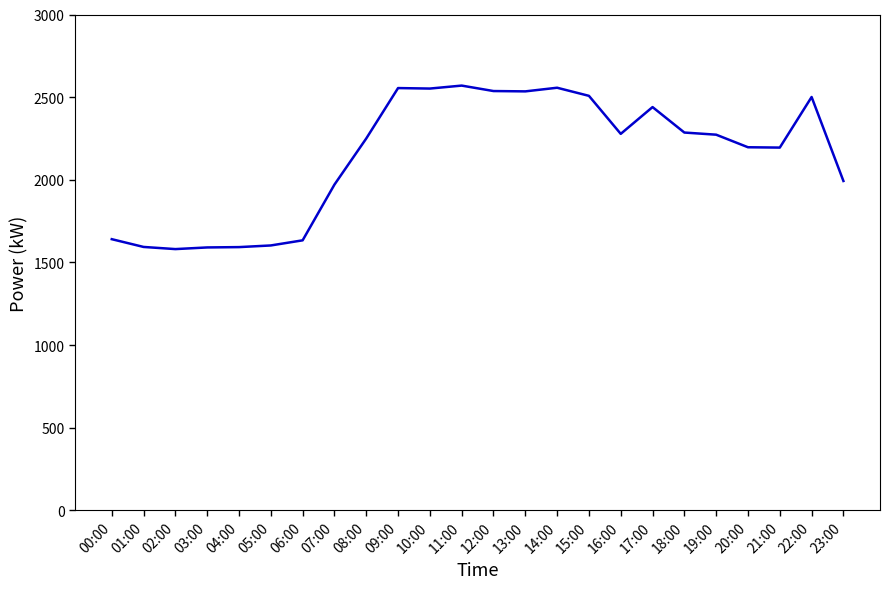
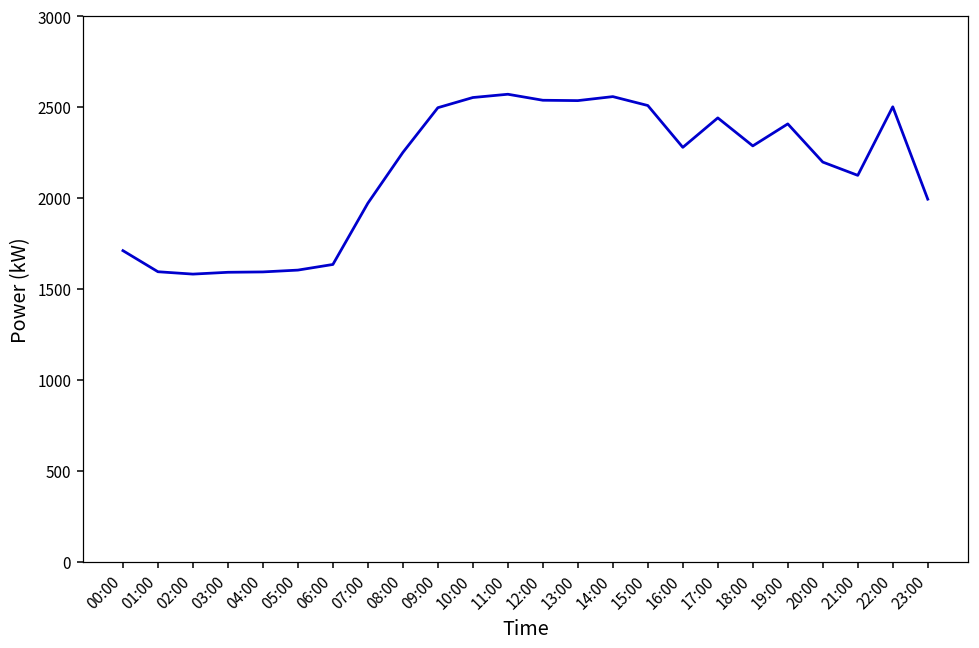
00:00: 1640 -> 1710
09:00: 2560 -> 2500
19:00: 2270 -> 2410
21:00: 2200 -> 2120
